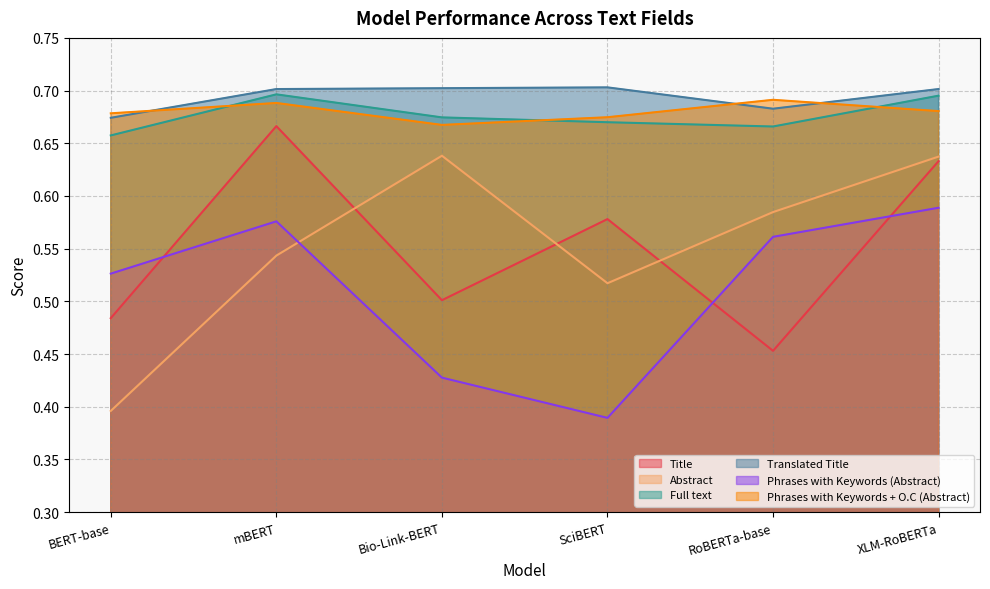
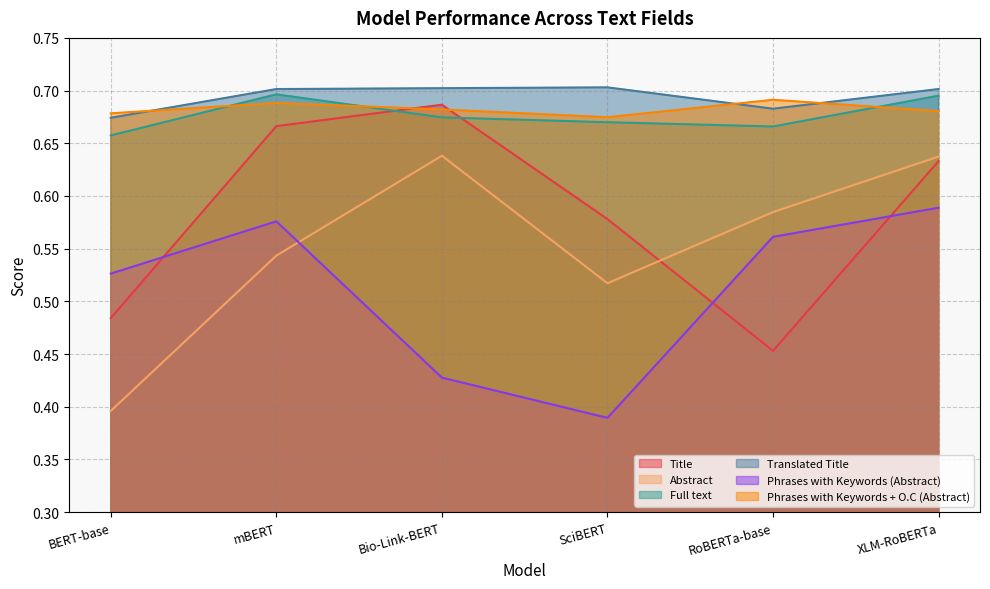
Title, Bio-Link-BERT: 0.501 -> 0.687
Phrases with Keywords + O.C (Abstract), Bio-Link-BERT: 0.667 -> 0.682
